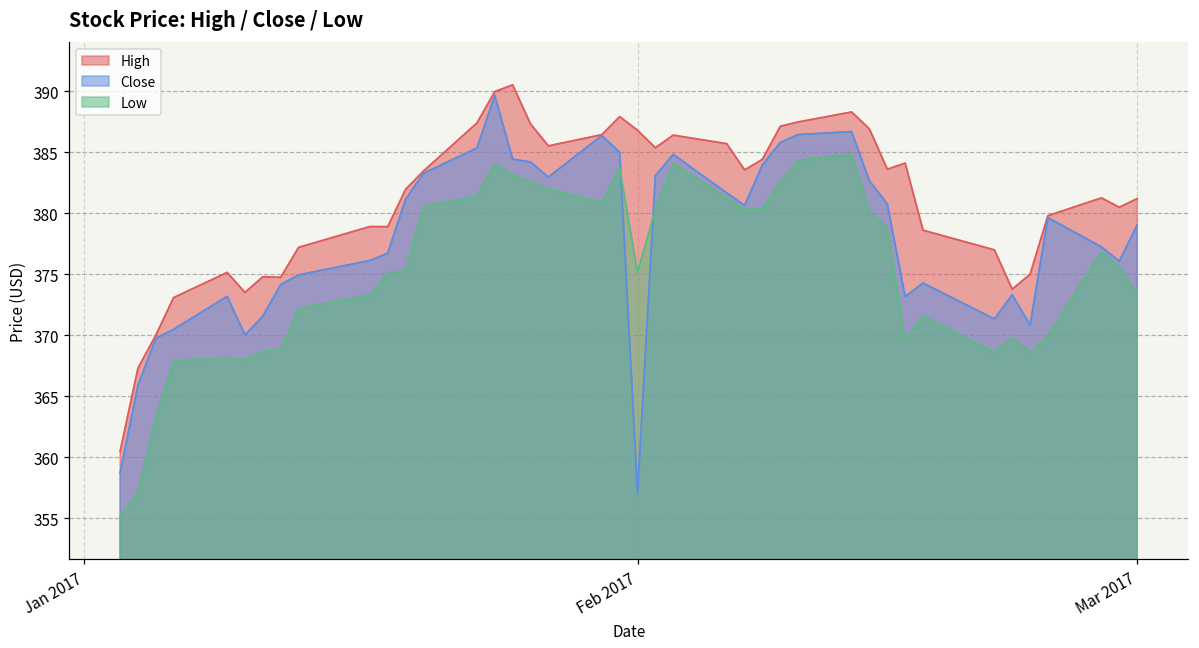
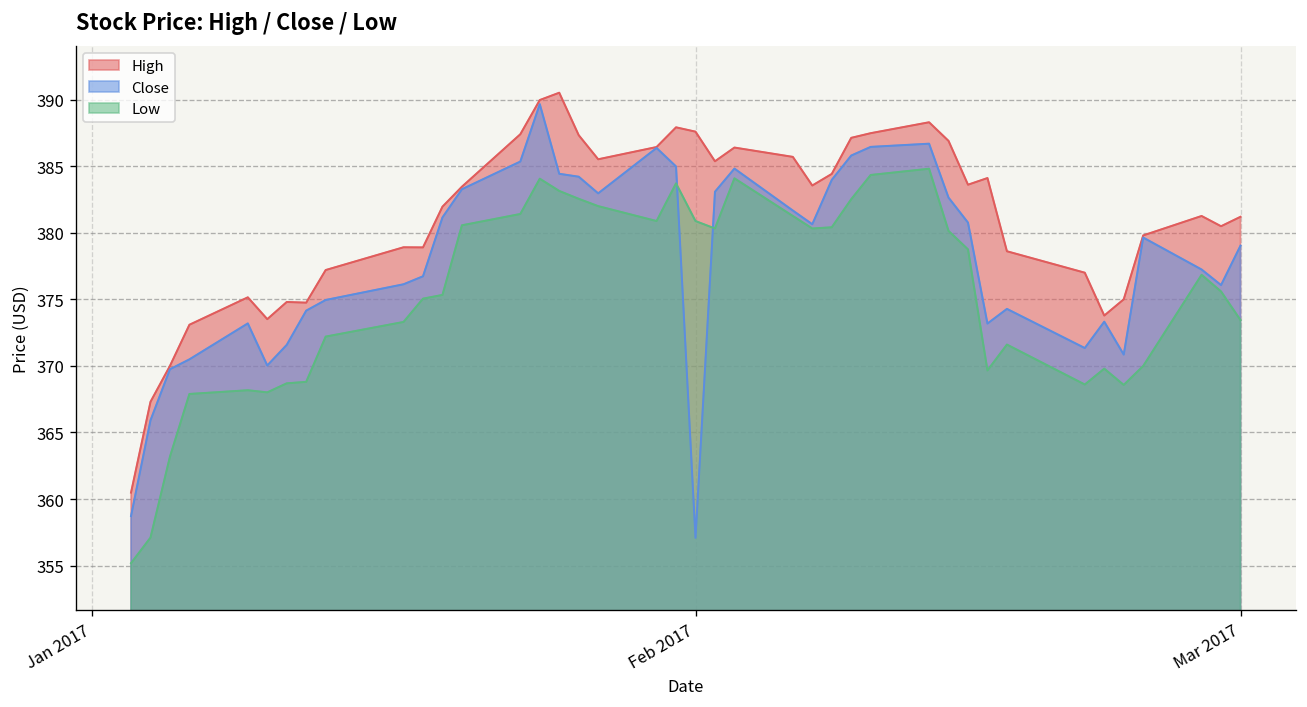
High, Feb 2017: 386.8 -> 387.6
Low, Feb 2017: 375.1 -> 380.9
